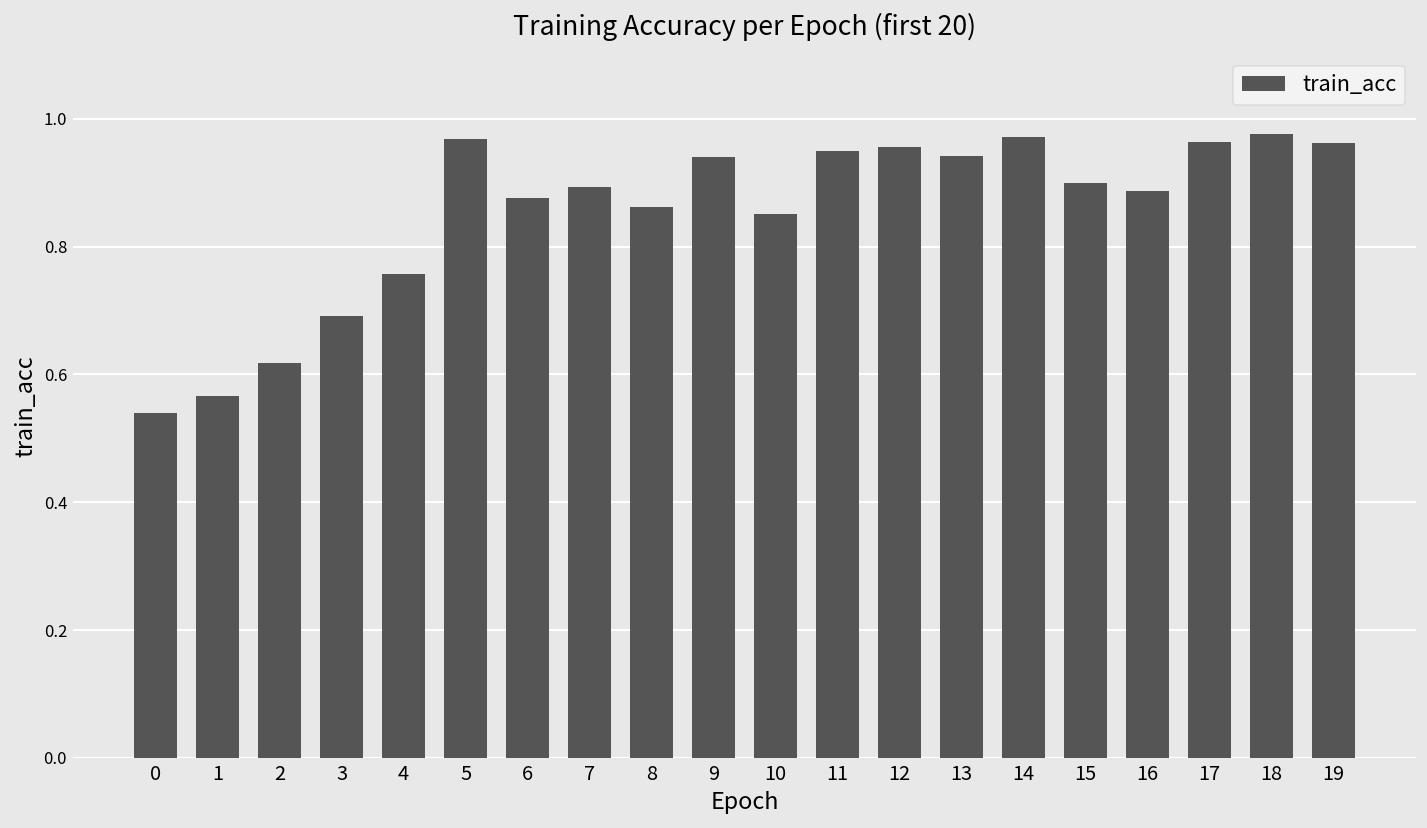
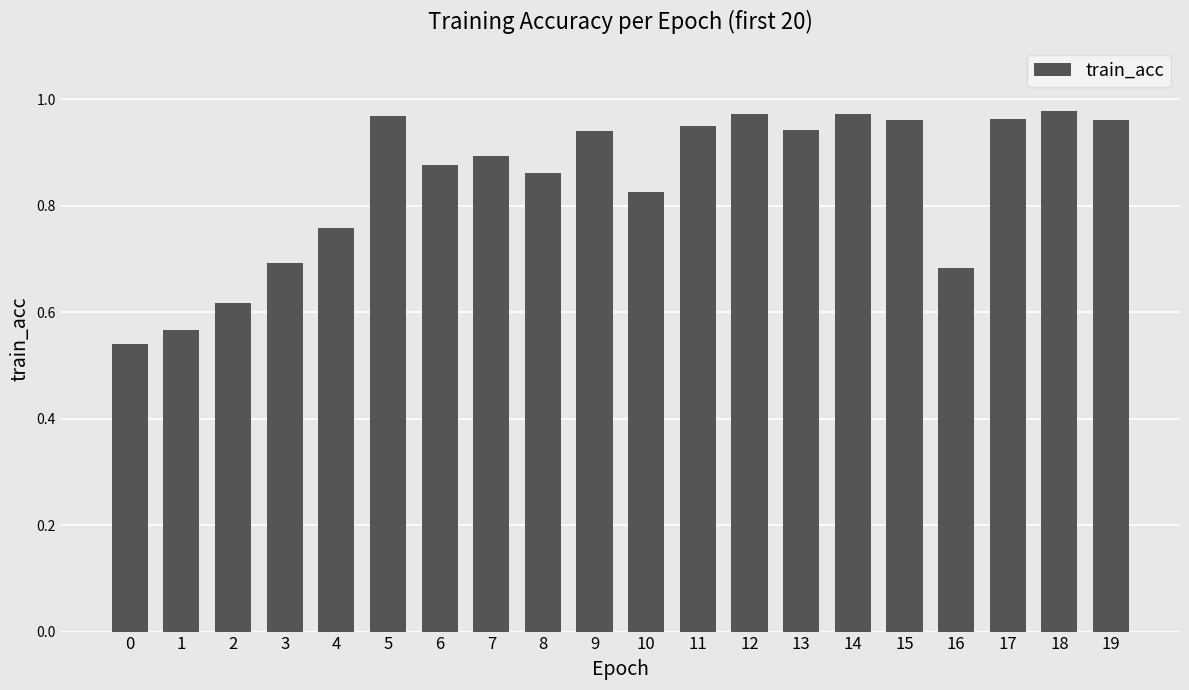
10: 0.85 -> 0.83
12: 0.96 -> 0.97
15: 0.90 -> 0.96
16: 0.89 -> 0.68
